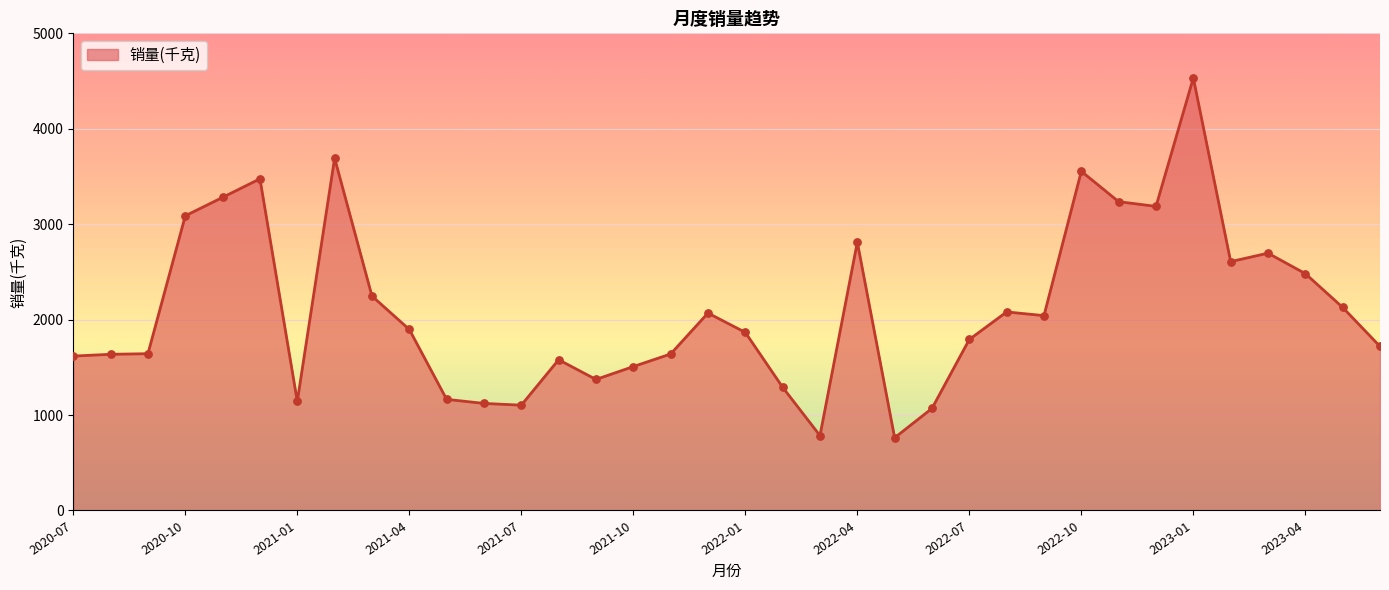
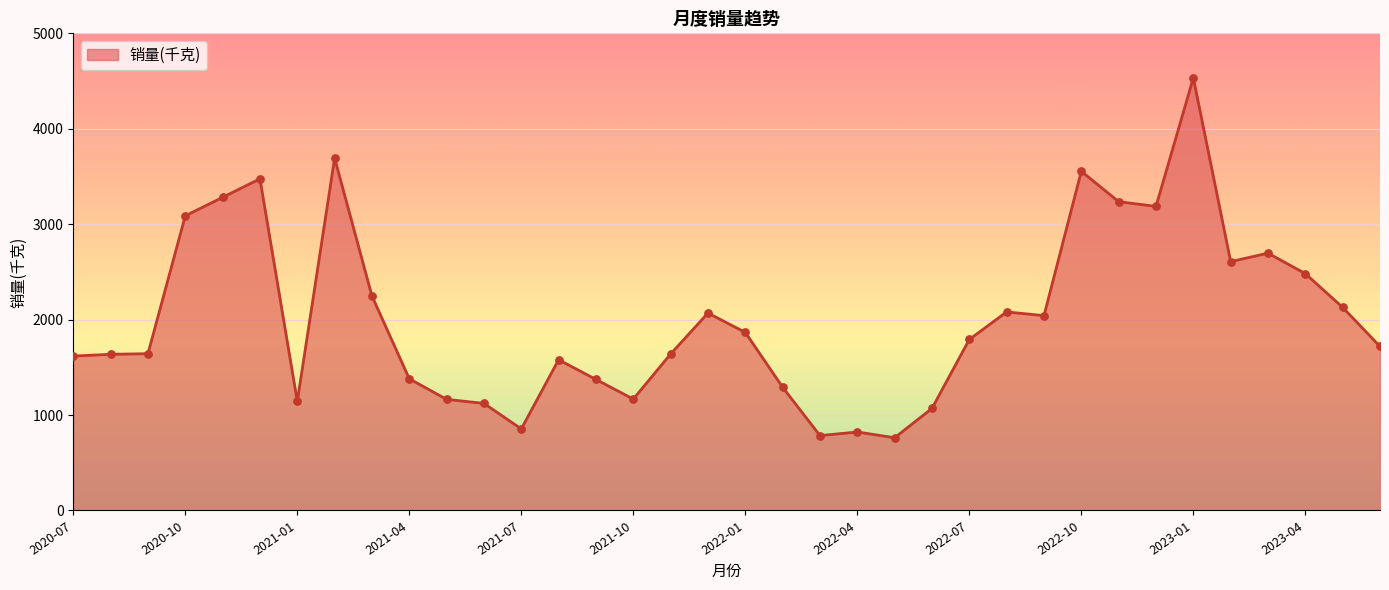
2021-04: 1900 -> 1400
2021-07: 1100 -> 900
2021-10: 1500 -> 1200
2022-04: 2800 -> 800
